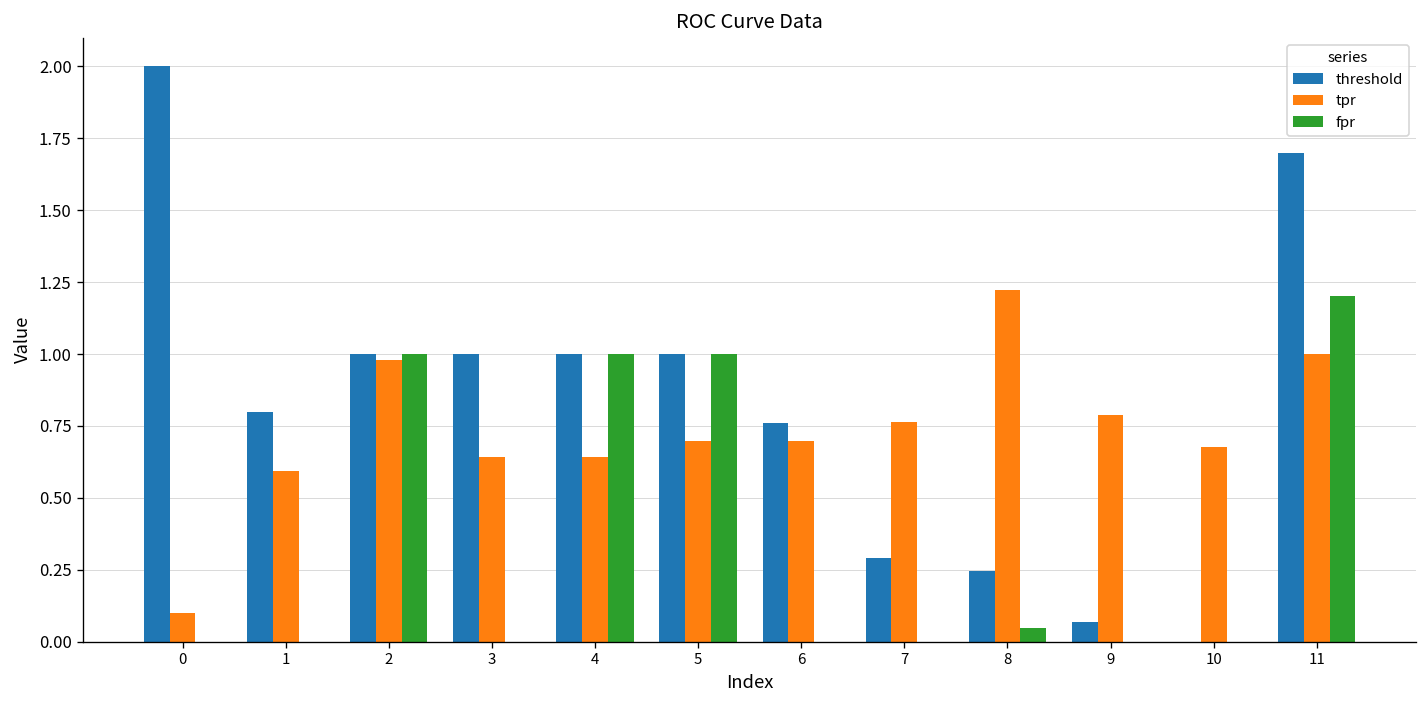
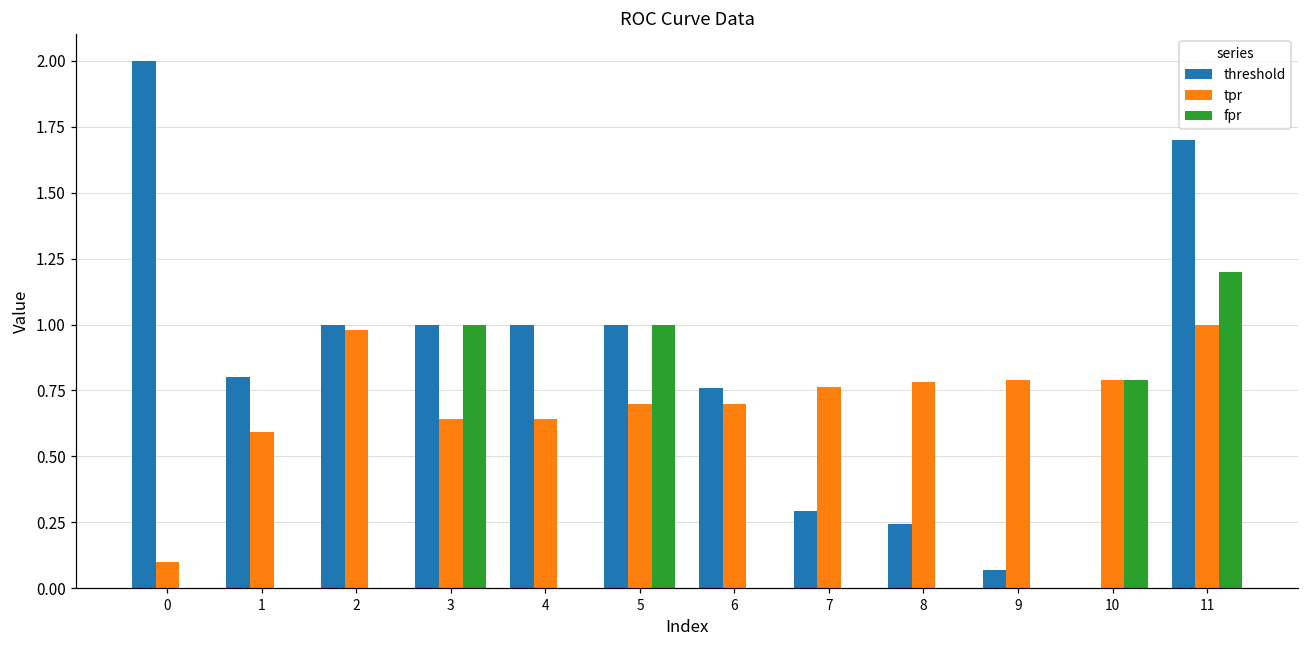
fpr, 2: 1 -> 0
fpr, 3: 0 -> 1
fpr, 4: 1 -> 0
tpr, 8: 1.22 -> 0.78
fpr, 8: 0.05 -> 0.00
tpr, 10: 0.68 -> 0.79
fpr, 10: 0.00 -> 0.79
